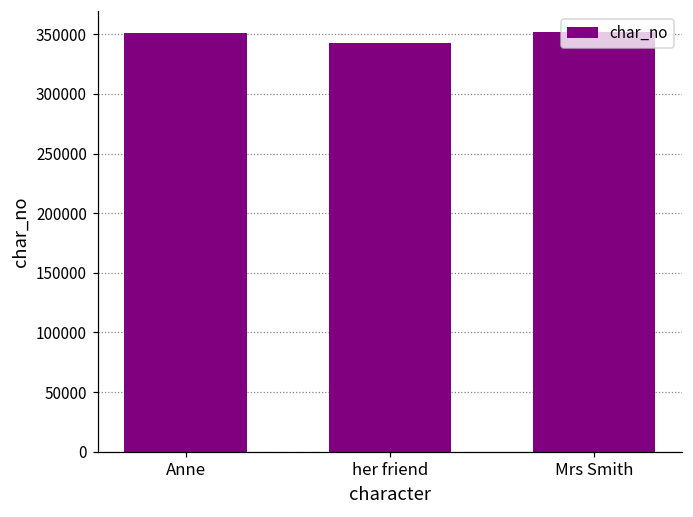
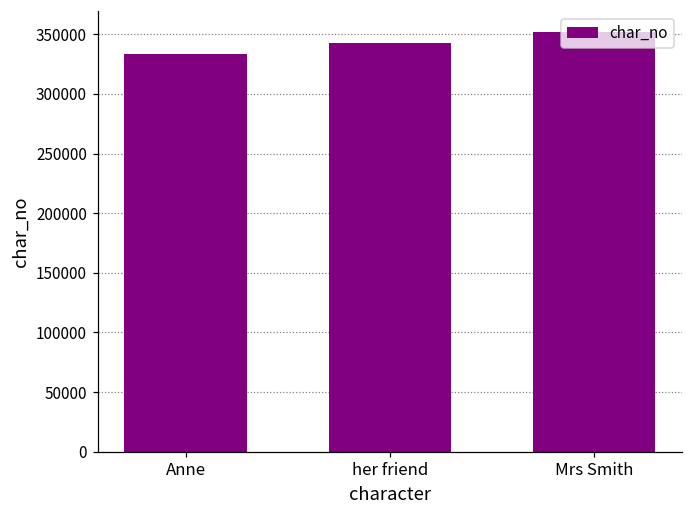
Anne: 351000 -> 334000
